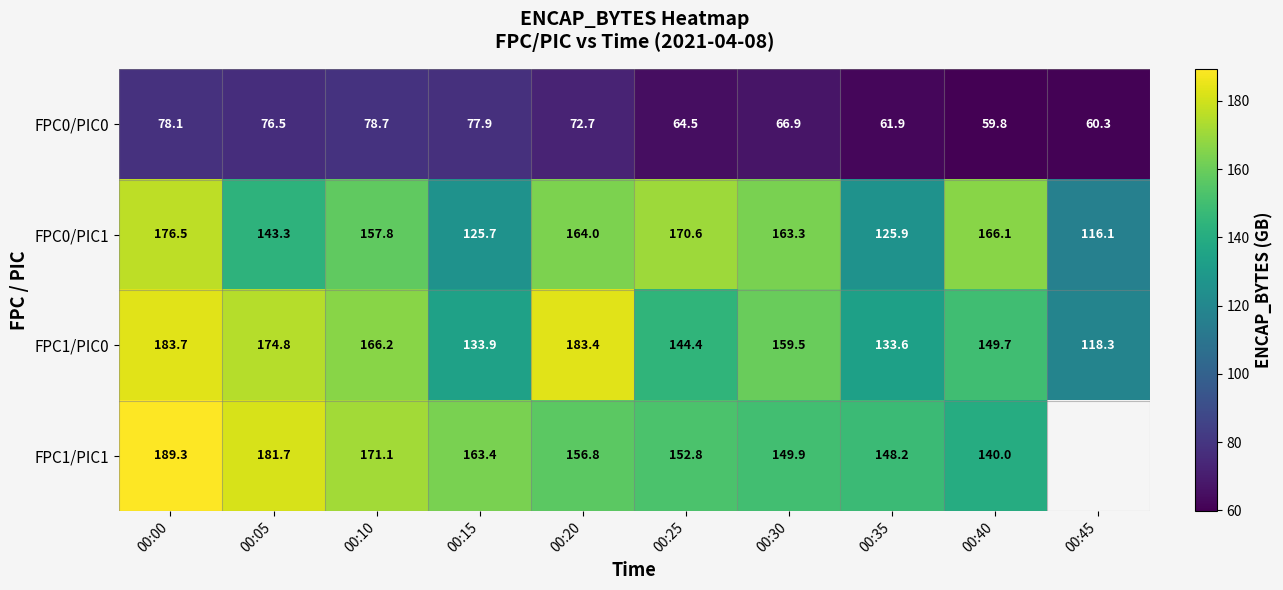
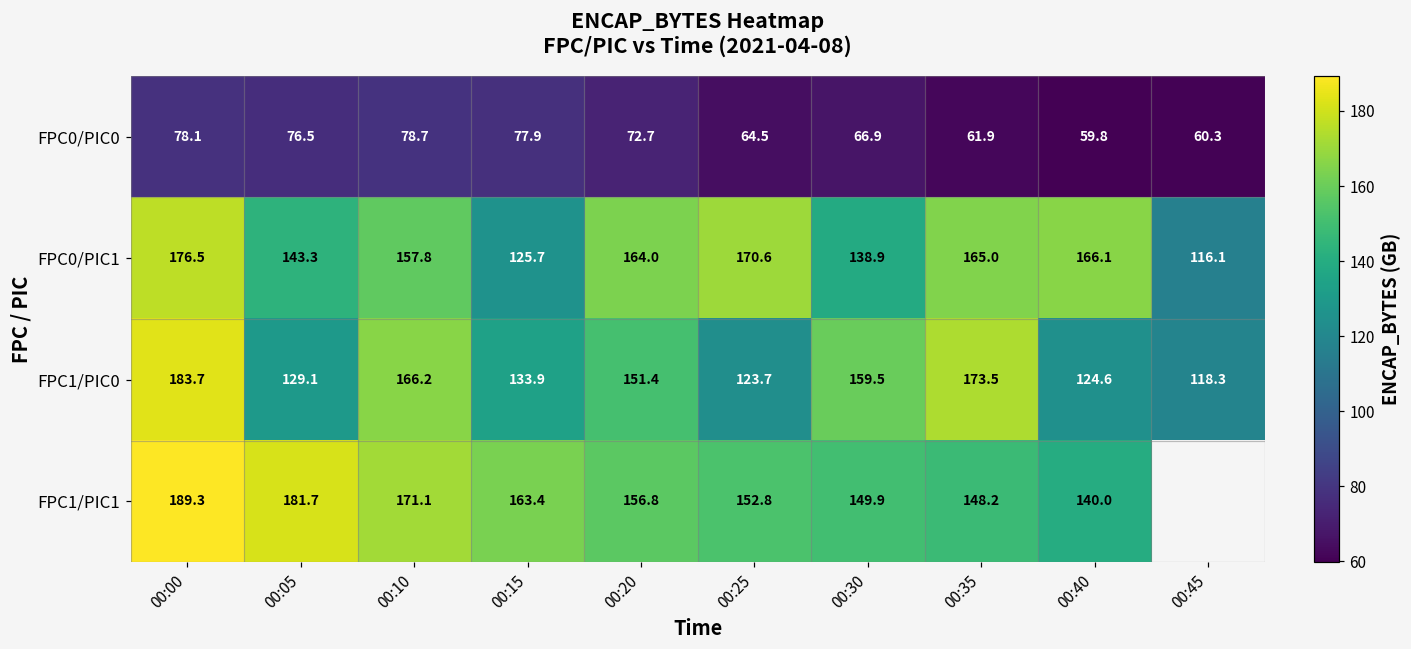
FPC0/PIC1, 00:30: 163.3 -> 138.9
FPC0/PIC1, 00:35: 125.9 -> 165.0
FPC1/PIC0, 00:05: 174.8 -> 129.1
FPC1/PIC0, 00:20: 183.4 -> 151.4
FPC1/PIC0, 00:25: 144.4 -> 123.7
FPC1/PIC0, 00:35: 133.6 -> 173.5
FPC1/PIC0, 00:40: 149.7 -> 124.6
